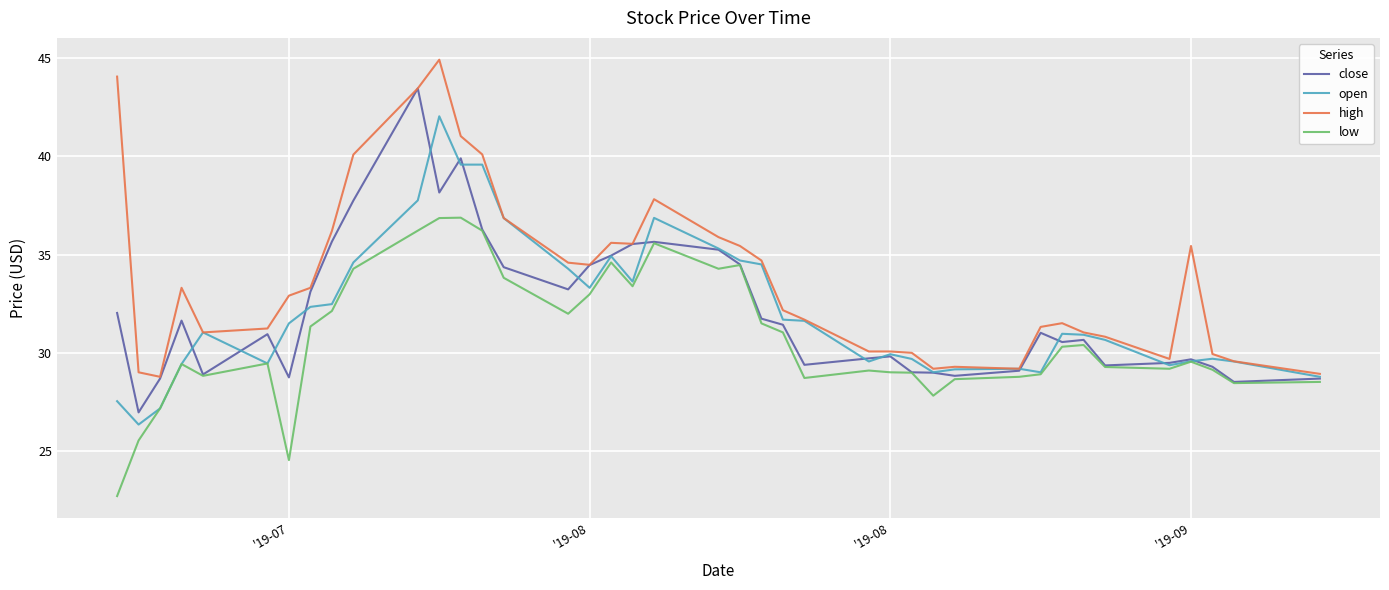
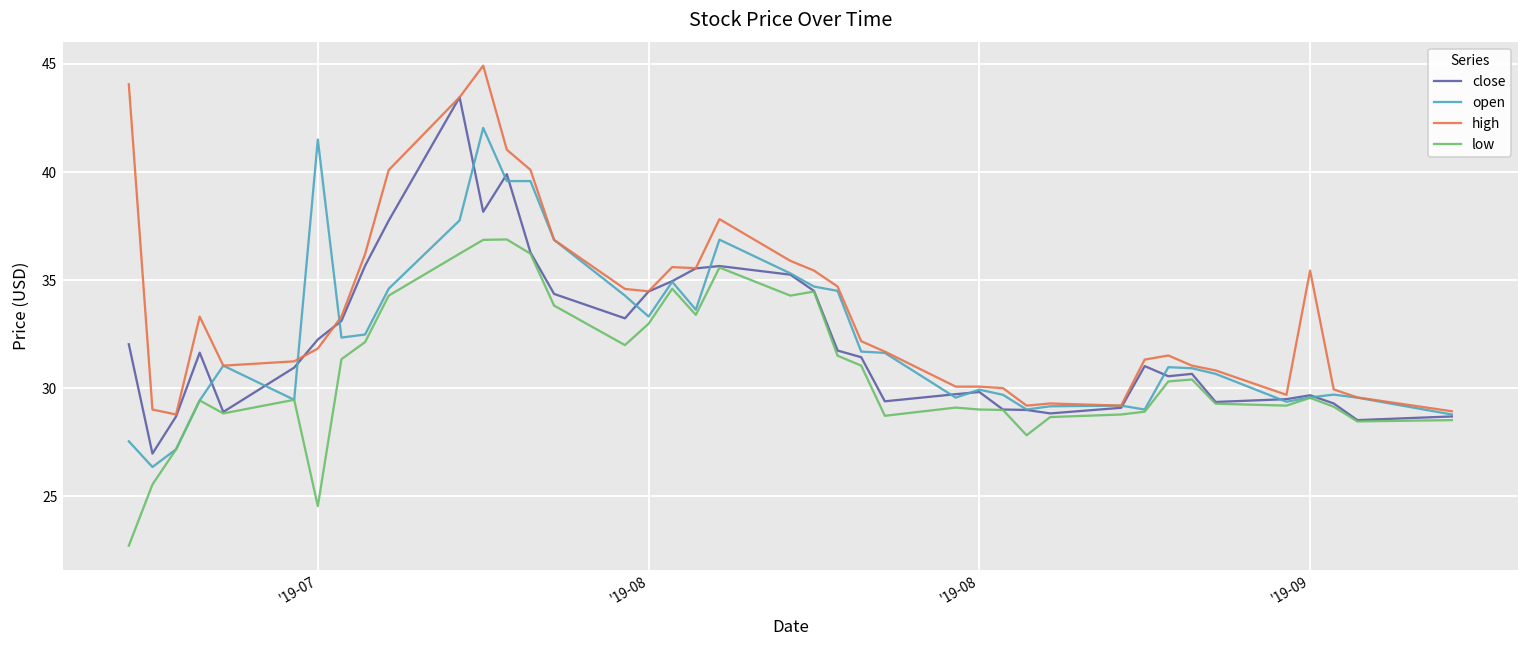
close, '19-07: 28.8 -> 32.3
open, '19-07: 31.5 -> 41.5
high, '19-07: 32.9 -> 31.8
